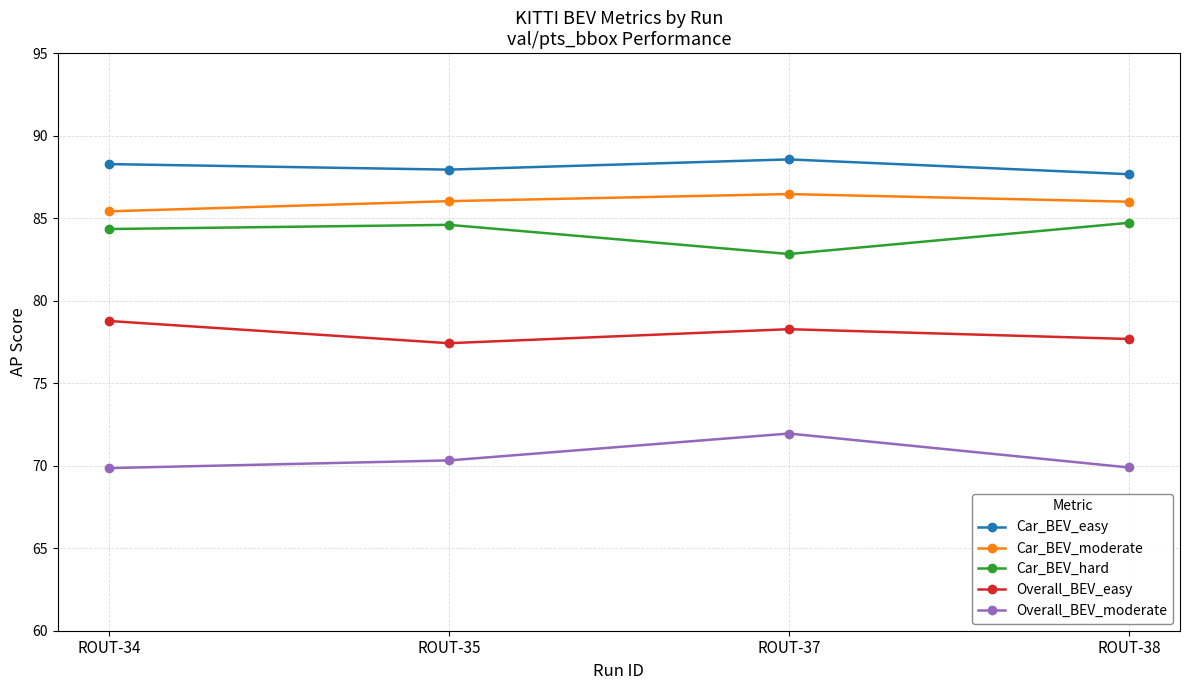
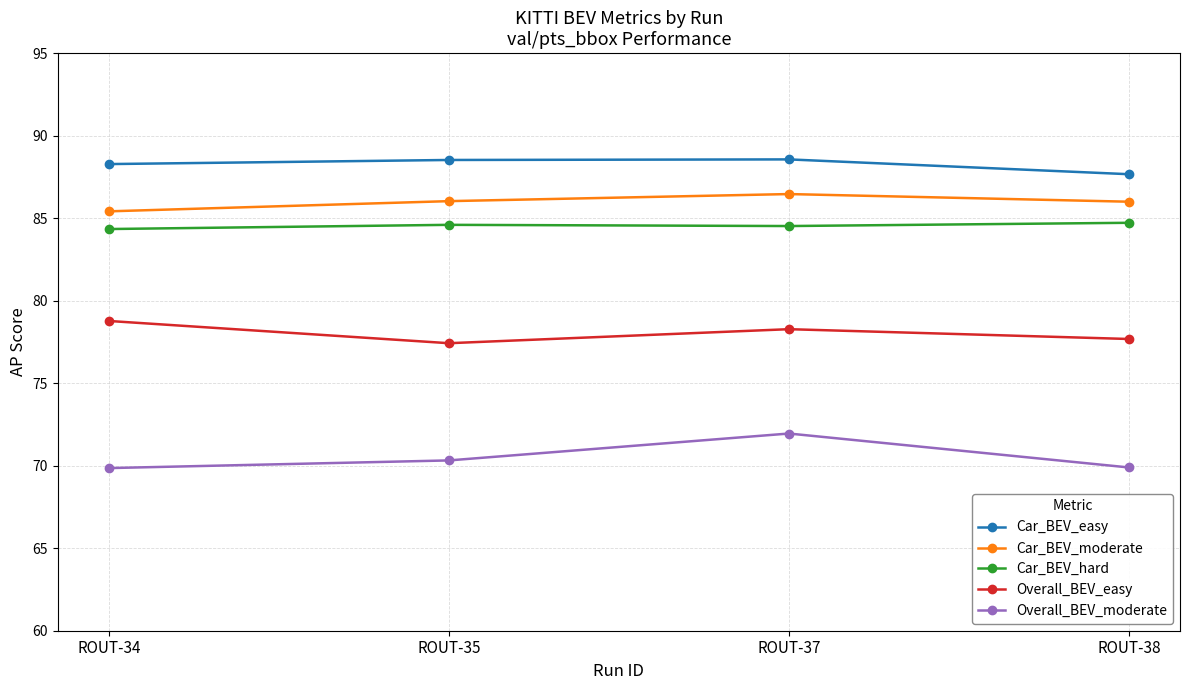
Car_BEV_easy, ROUT-35: 87.9 -> 88.5
Car_BEV_hard, ROUT-37: 82.8 -> 84.5
